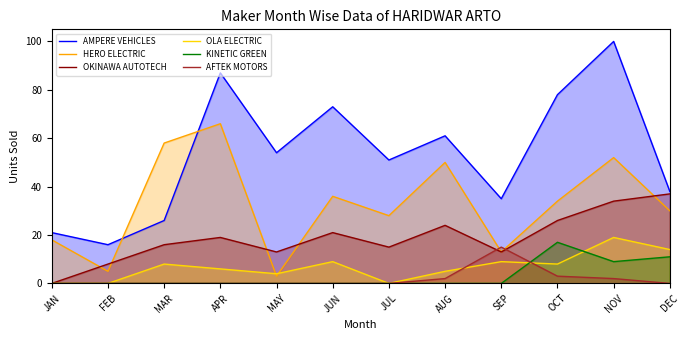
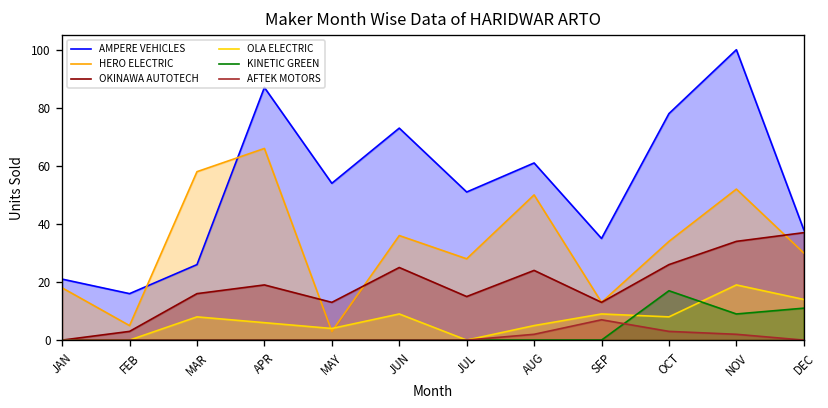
OKINAWA AUTOTECH, FEB: 8 -> 3
OKINAWA AUTOTECH, JUN: 21 -> 25
AFTEK MOTORS, SEP: 15 -> 7
